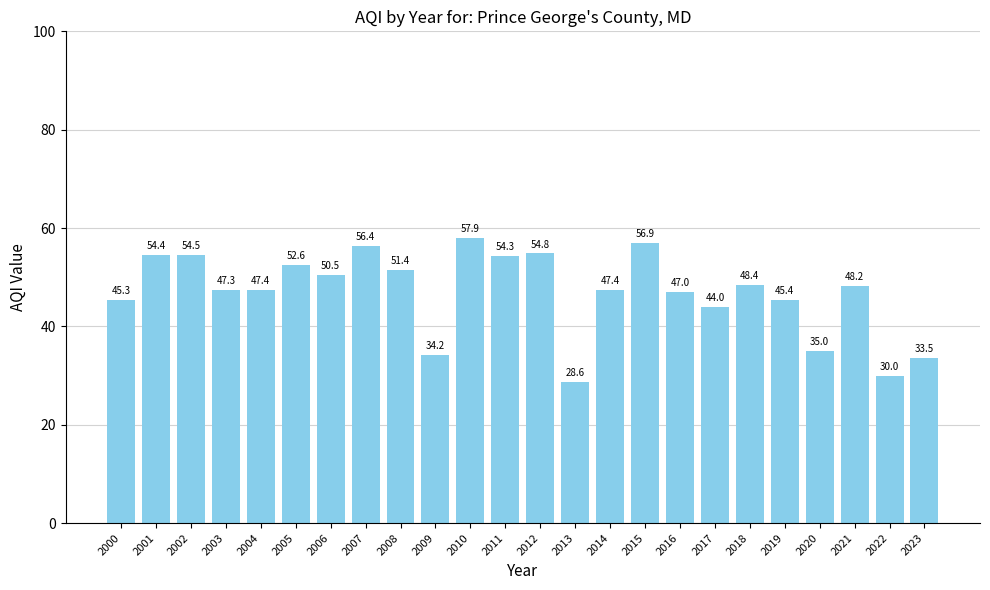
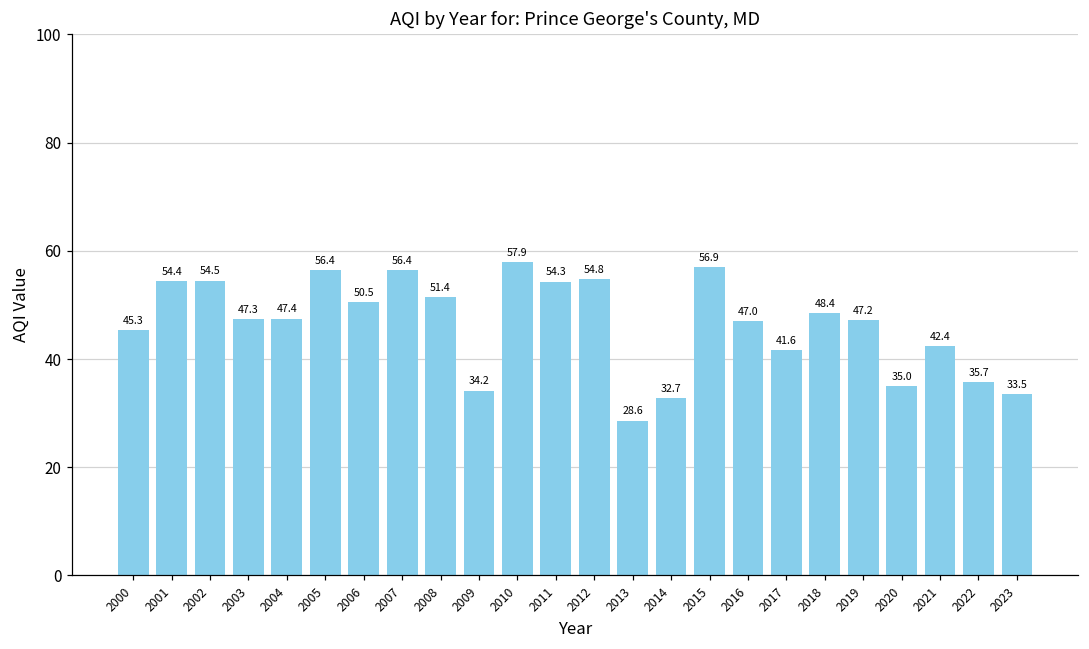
2005: 52.6 -> 56.4
2014: 47.4 -> 32.7
2017: 44.0 -> 41.6
2019: 45.4 -> 47.2
2021: 48.2 -> 42.4
2022: 30.0 -> 35.7
